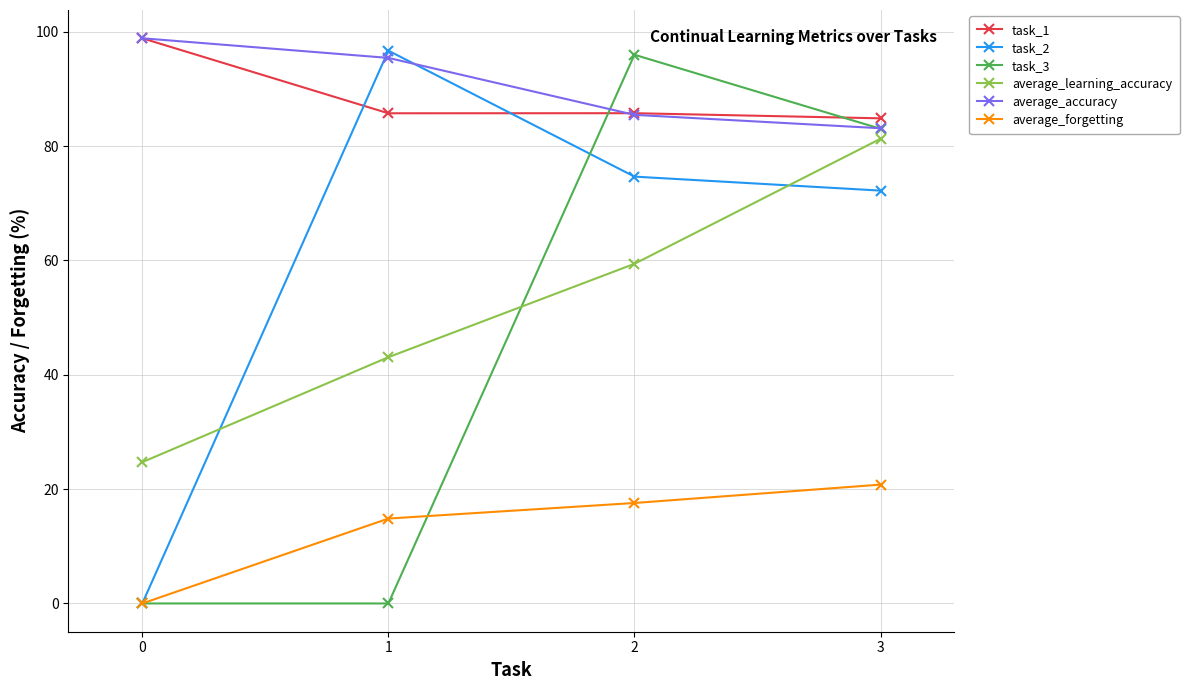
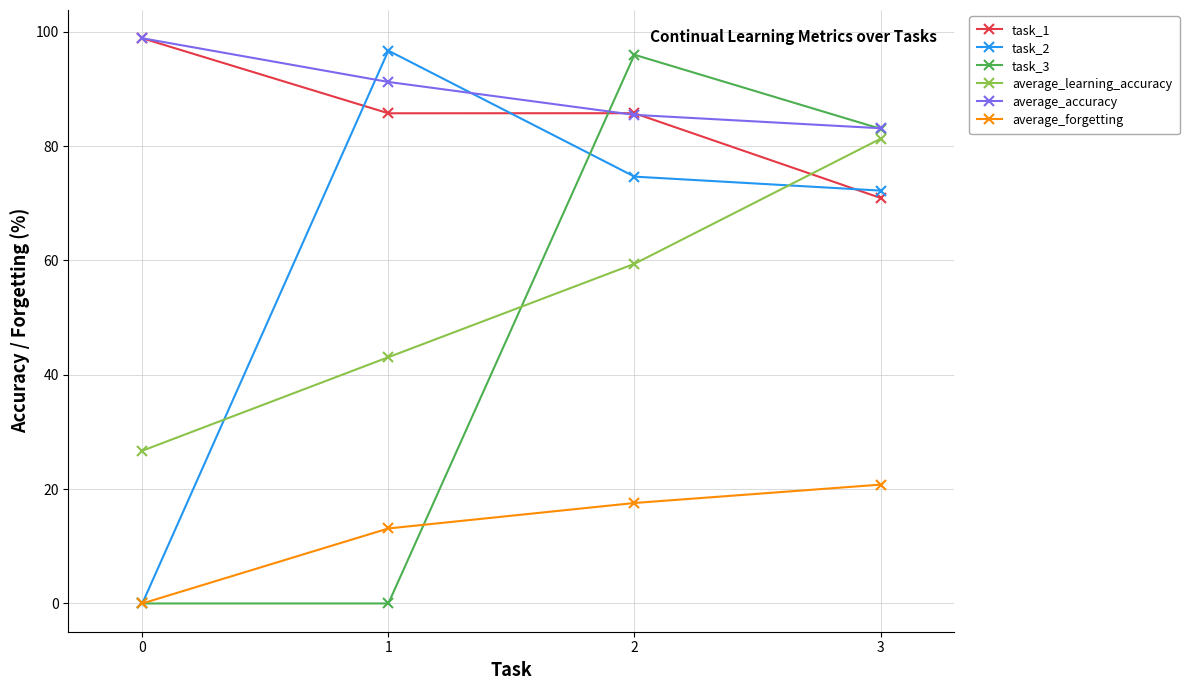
average_learning_accuracy, 0: 25 -> 27
average_accuracy, 1: 95 -> 91
average_forgetting, 1: 15 -> 13
task_1, 3: 85 -> 71
